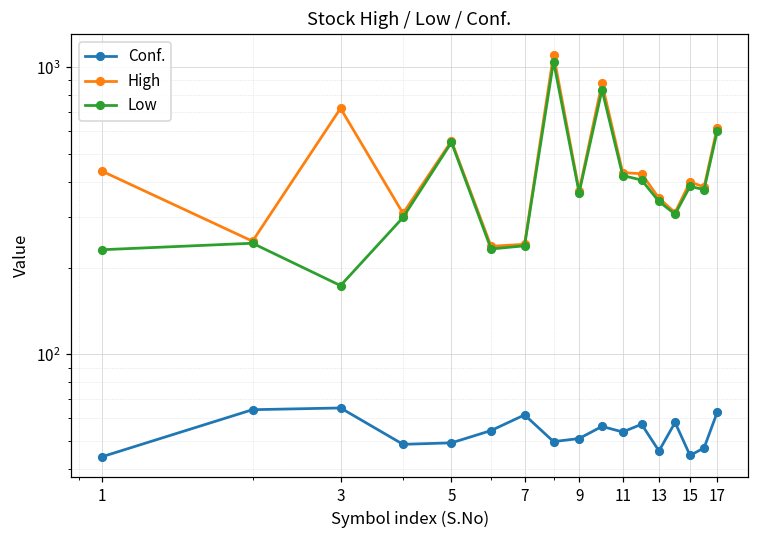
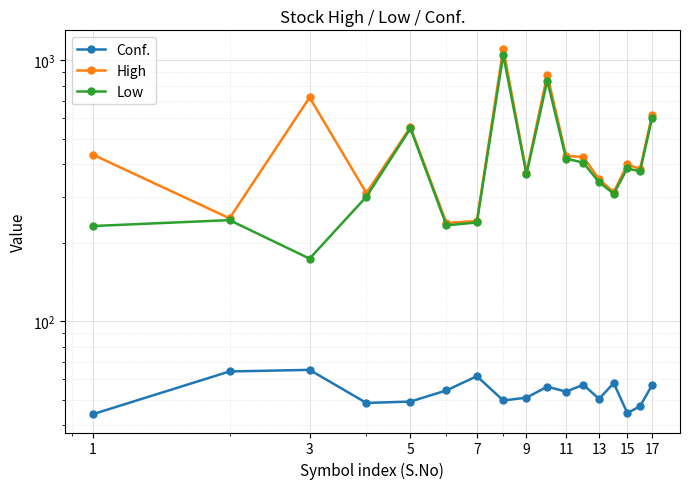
Conf., 13: 46 -> 50
Conf., 17: 63 -> 57
